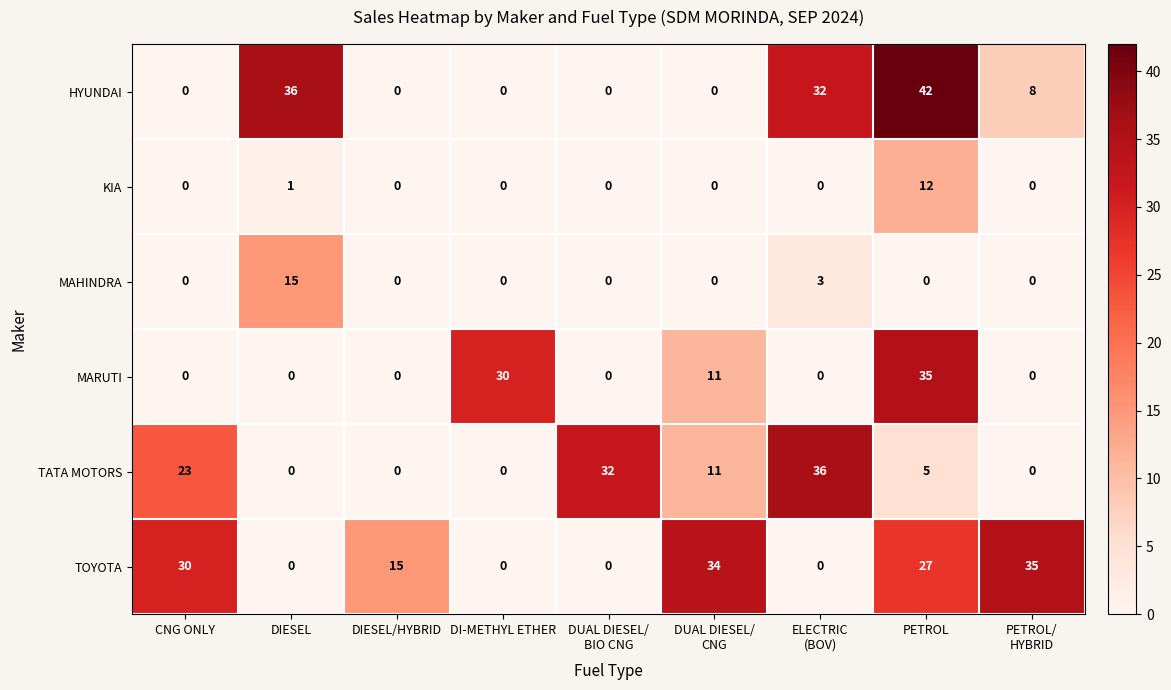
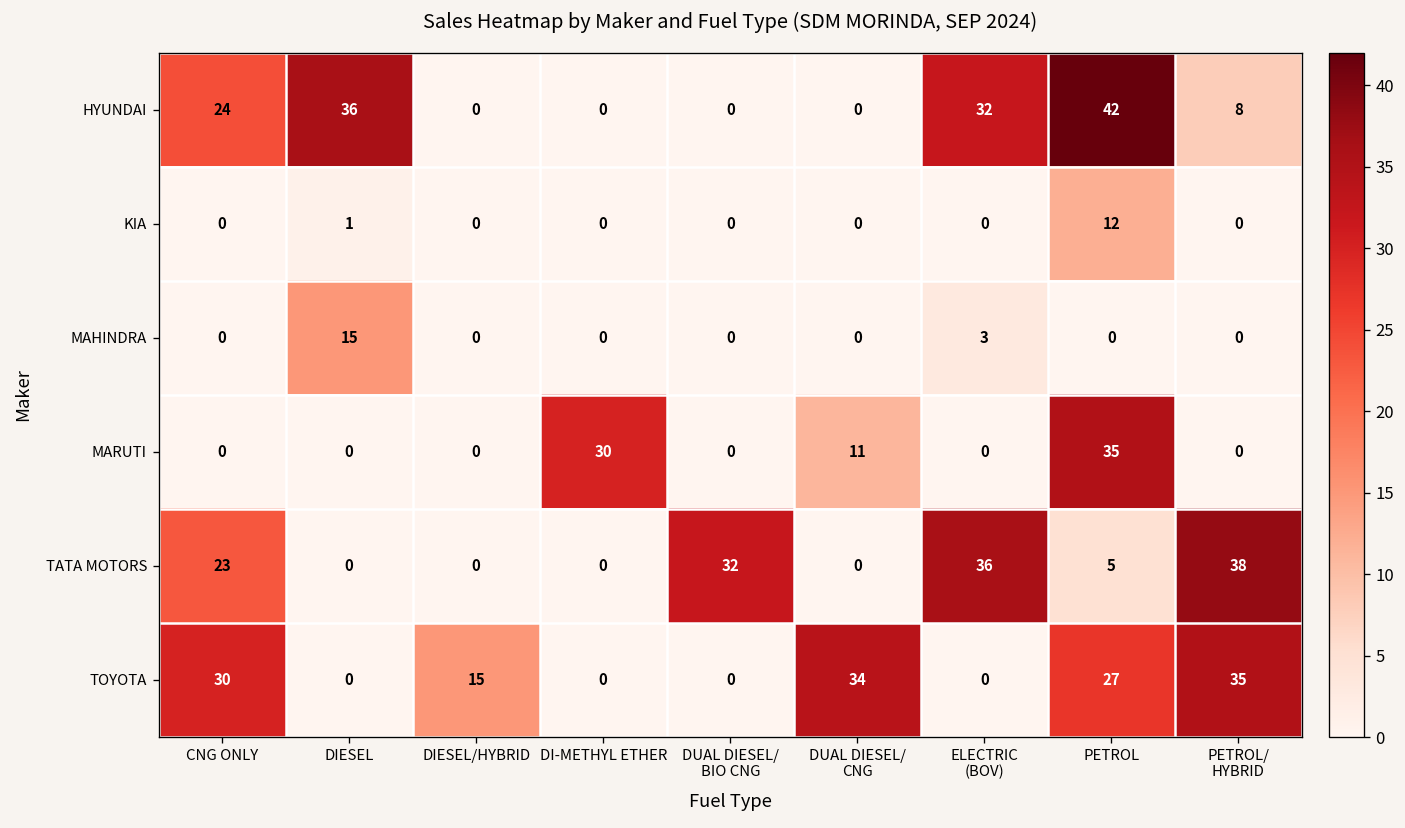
HYUNDAI, CNG ONLY: 0 -> 24
TATA MOTORS, DUAL DIESEL/ CNG: 11 -> 0
TATA MOTORS, PETROL/ HYBRID: 0 -> 38
